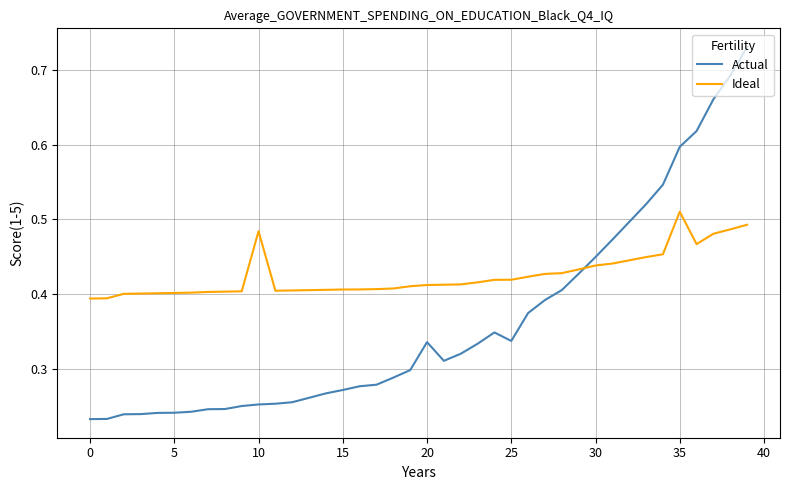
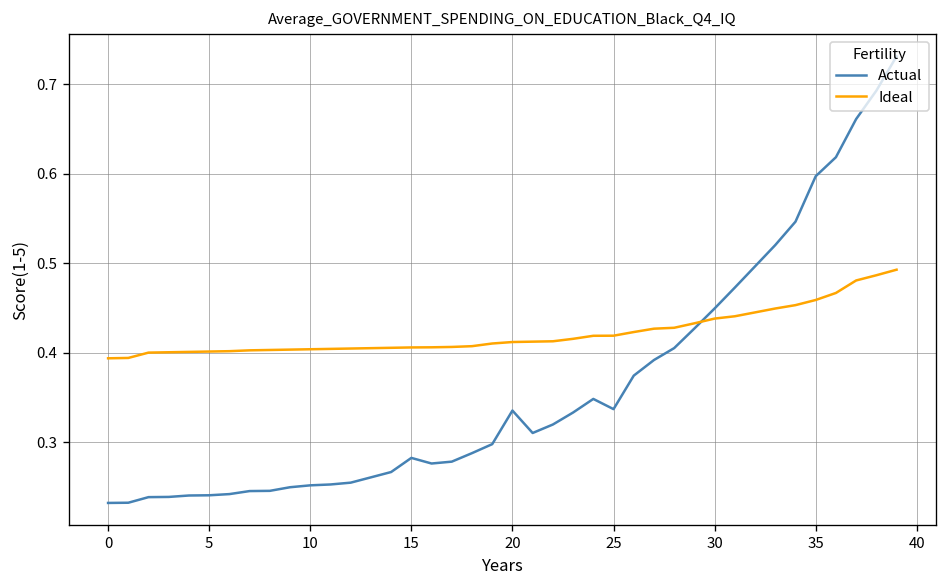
Ideal, 10: 0.48 -> 0.40
Actual, 15: 0.27 -> 0.28
Ideal, 35: 0.51 -> 0.46
